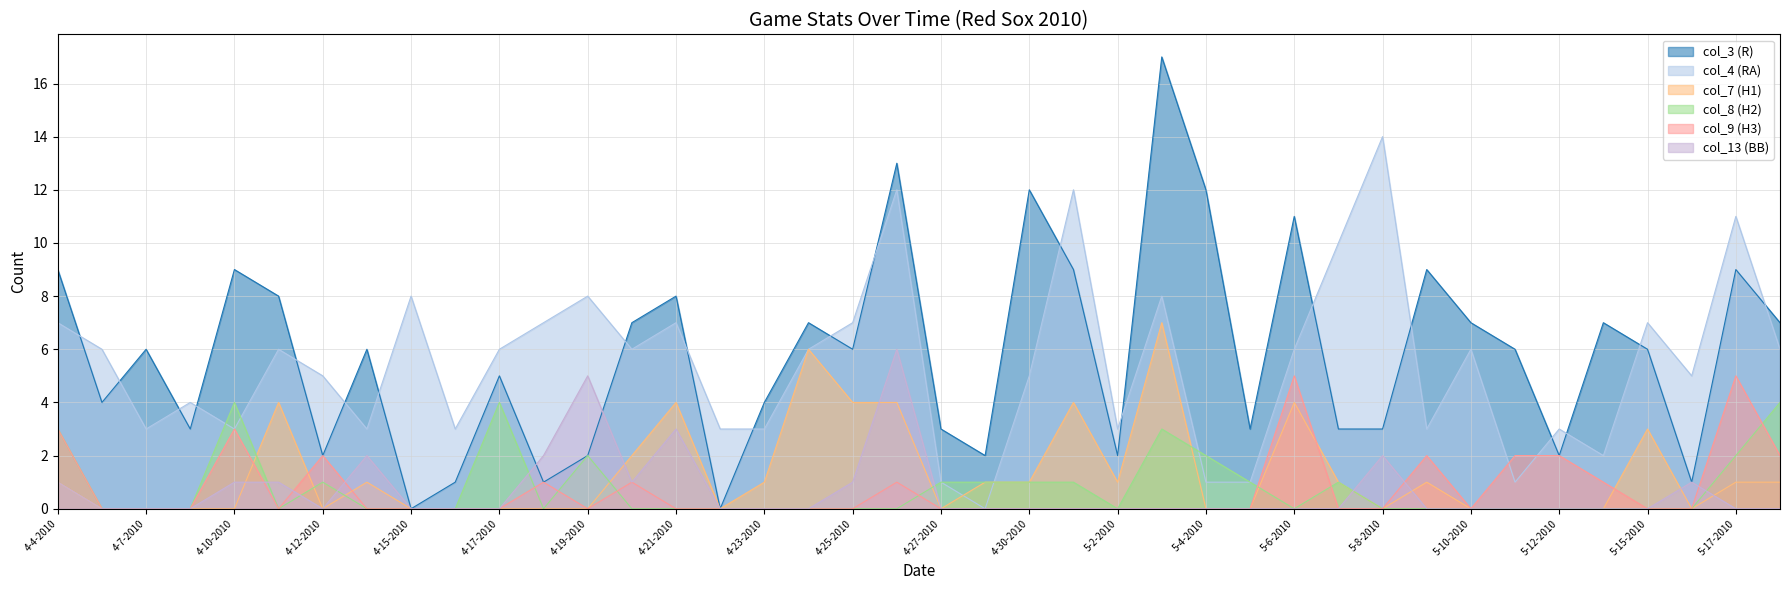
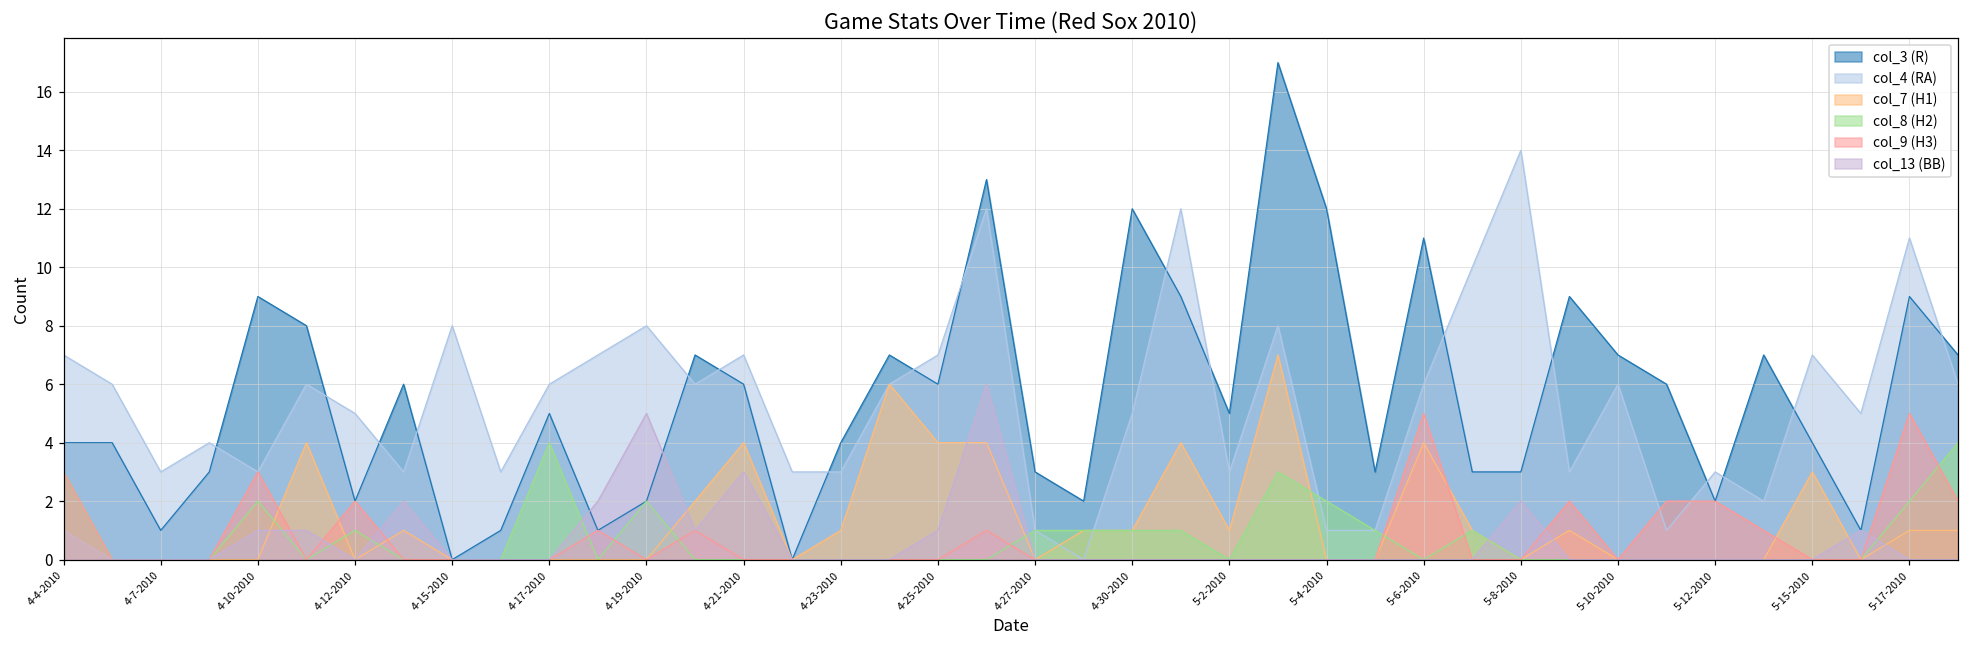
col_3 (R), 4-4-2010: 9 -> 4
col_3 (R), 4-7-2010: 6 -> 1
col_8 (H2), 4-10-2010: 4 -> 2
col_3 (R), 4-21-2010: 8 -> 6
col_3 (R), 5-2-2010: 2 -> 5
col_3 (R), 5-15-2010: 6 -> 4
